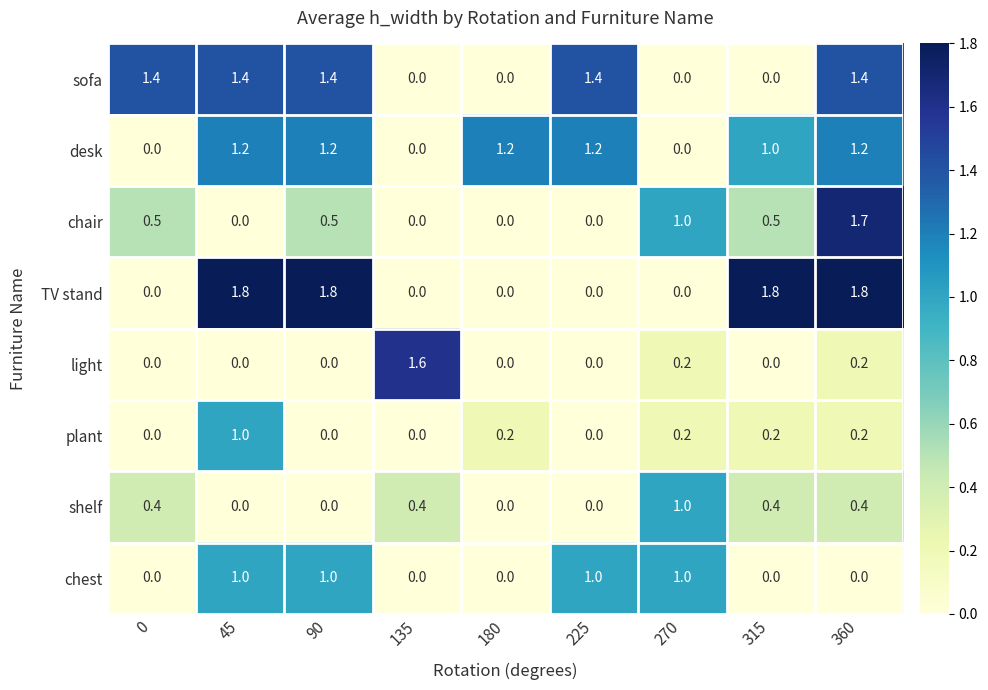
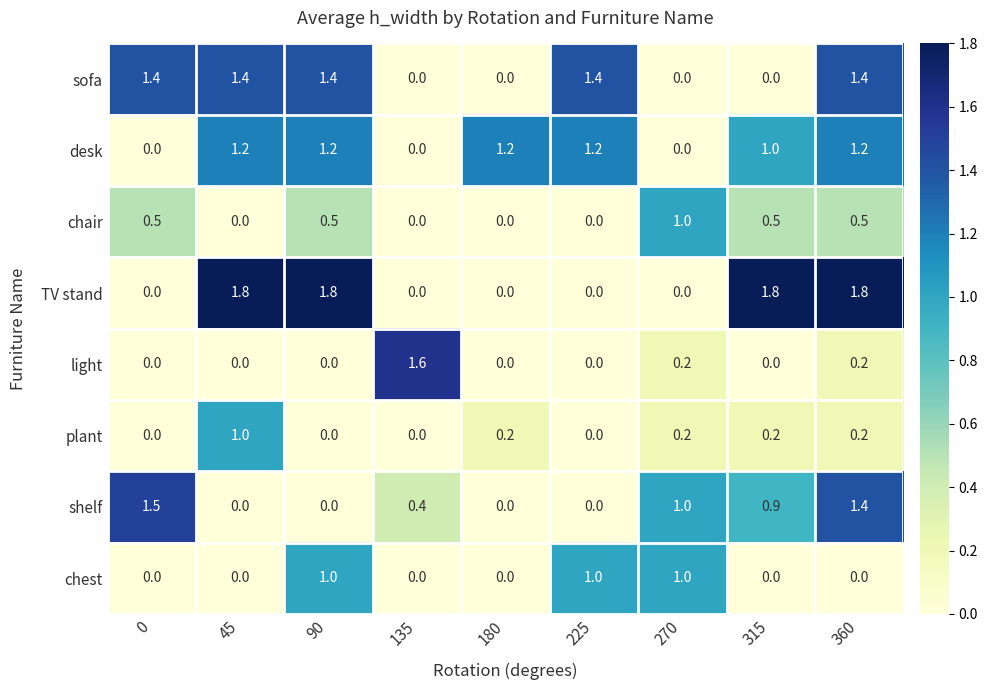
chair, 360: 1.7 -> 0.5
shelf, 0: 0.4 -> 1.5
shelf, 315: 0.4 -> 0.9
shelf, 360: 0.4 -> 1.4
chest, 45: 1.0 -> 0.0
